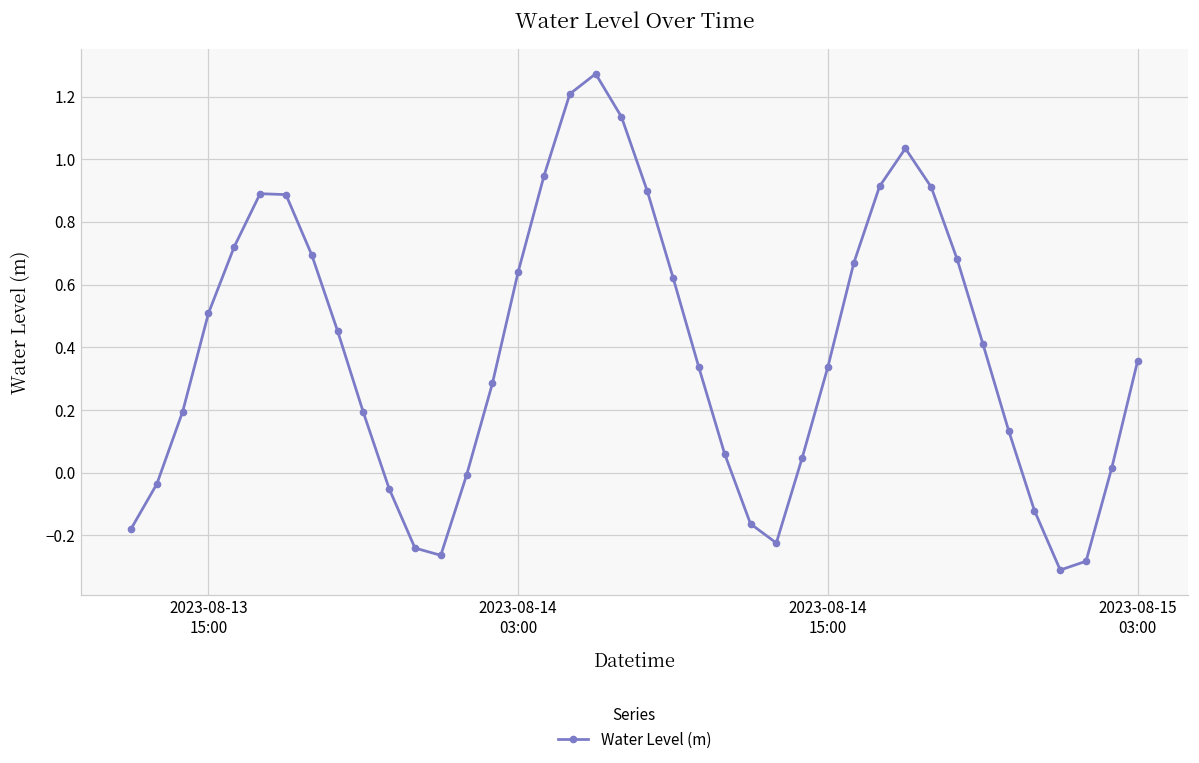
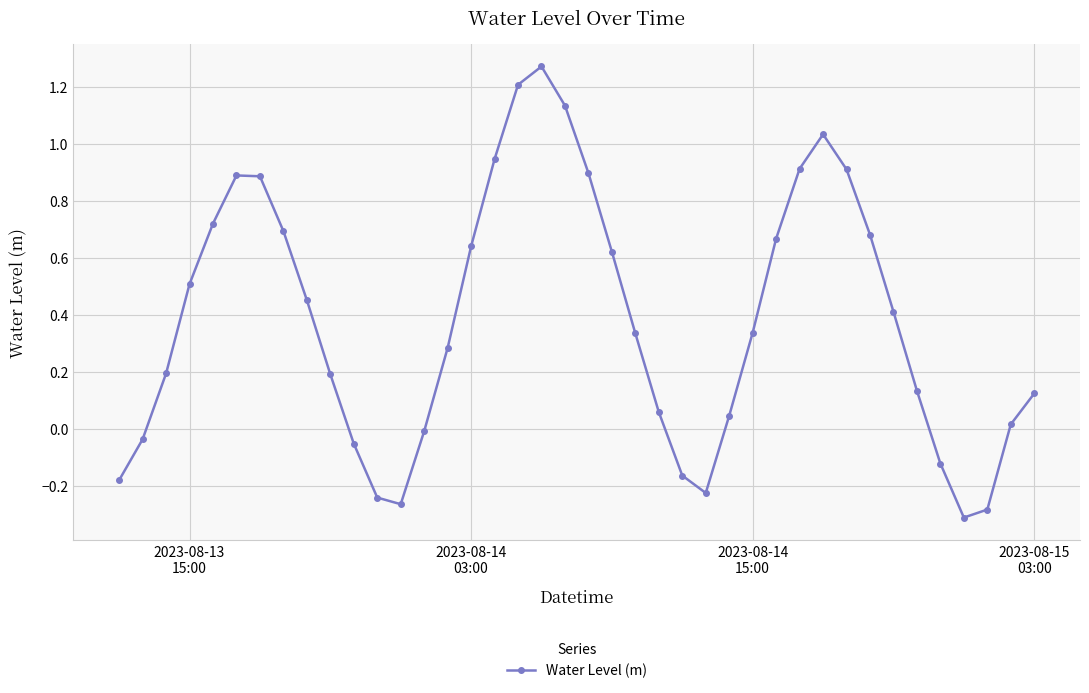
2023-08-15 03:00: 0.36 -> 0.12
